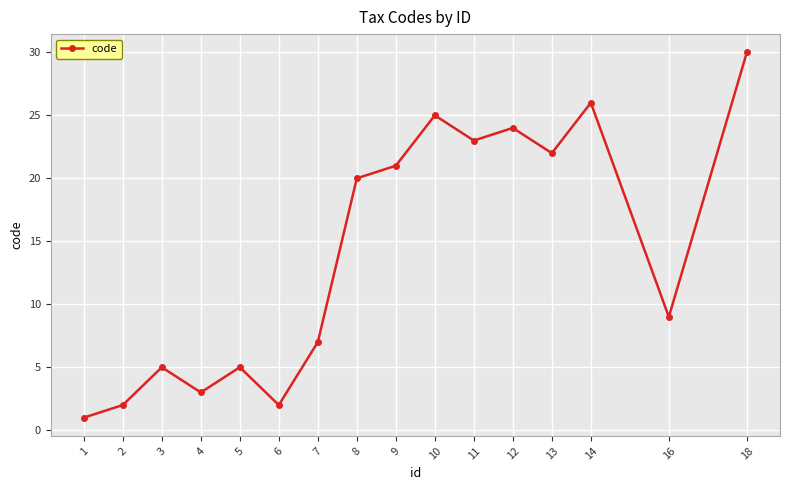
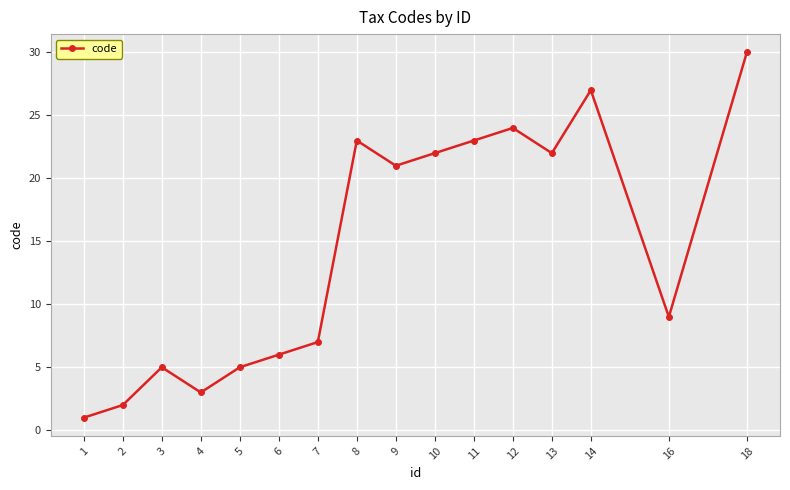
6: 2 -> 6
8: 20 -> 23
10: 25 -> 22
14: 26 -> 27
